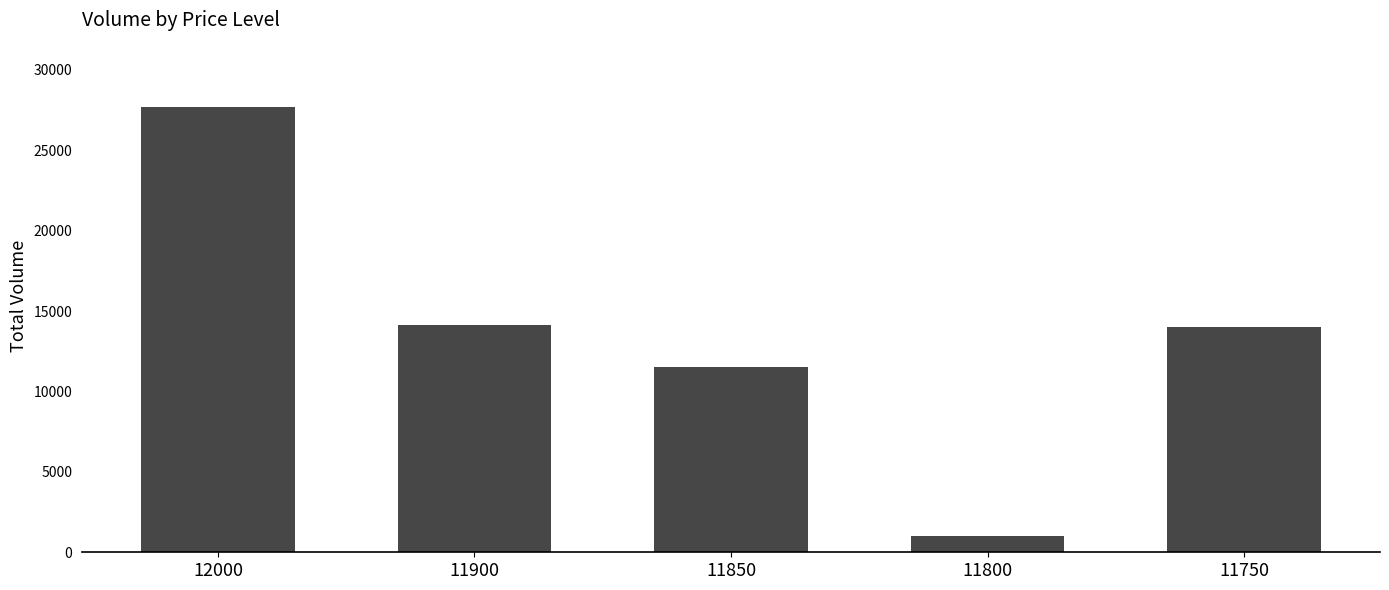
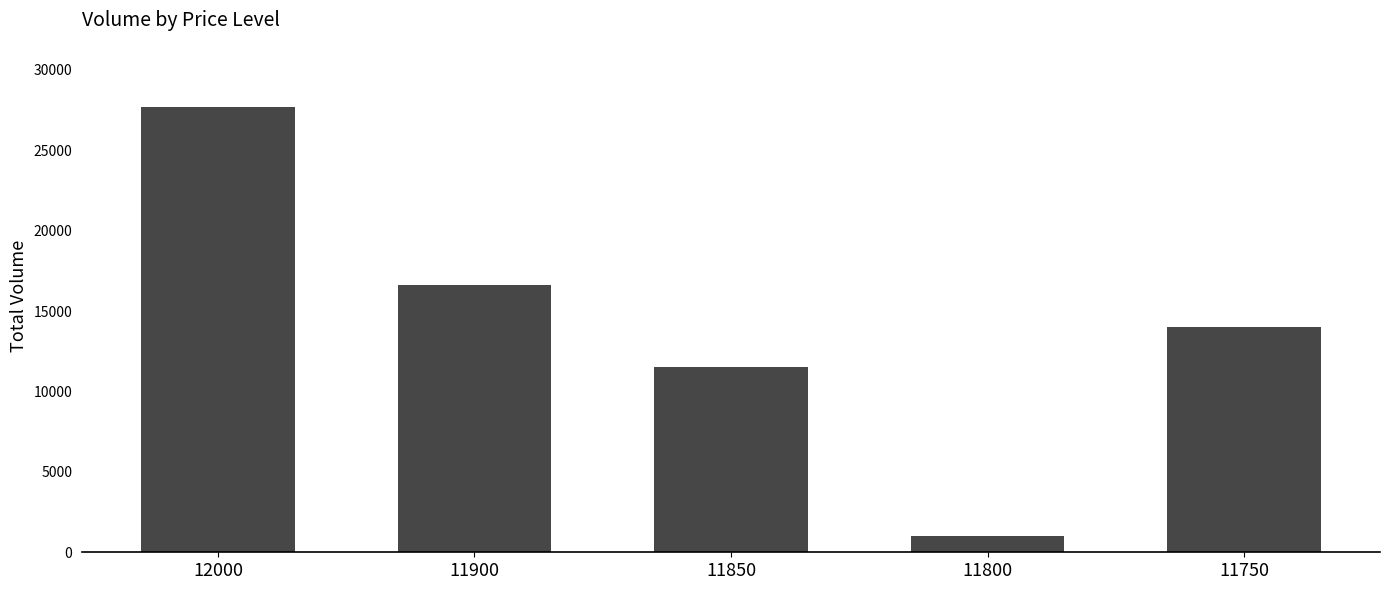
11900: 14100 -> 16600
